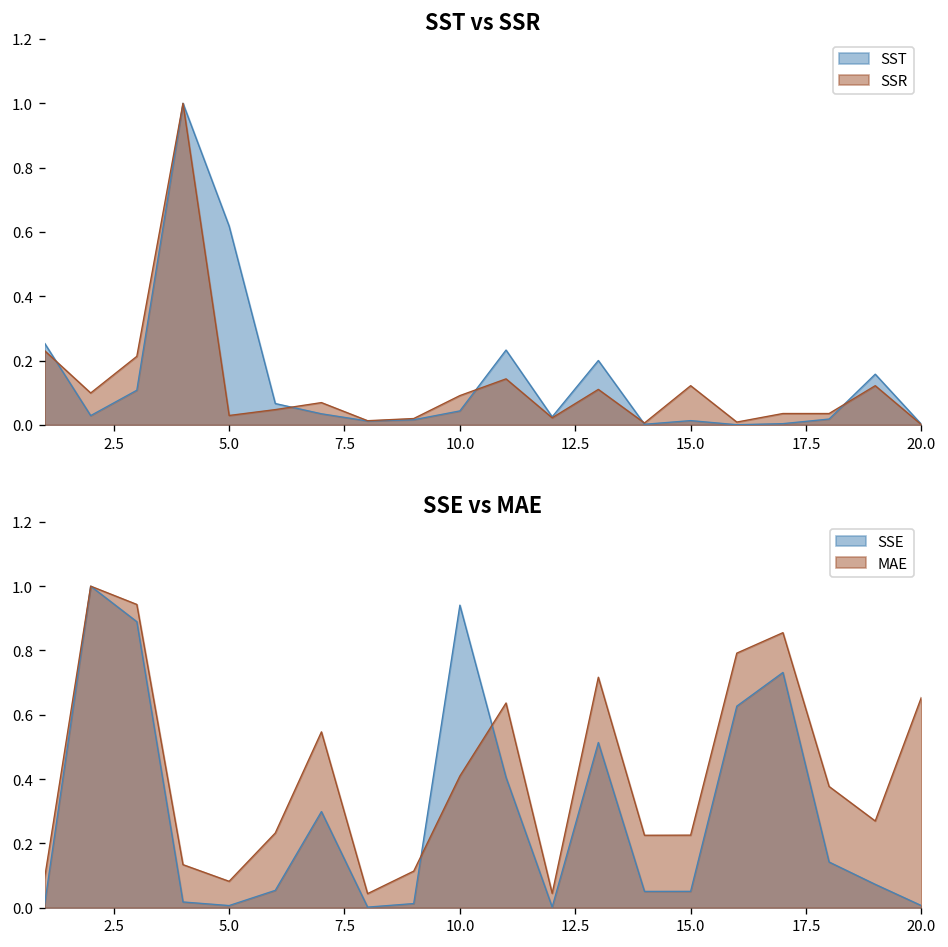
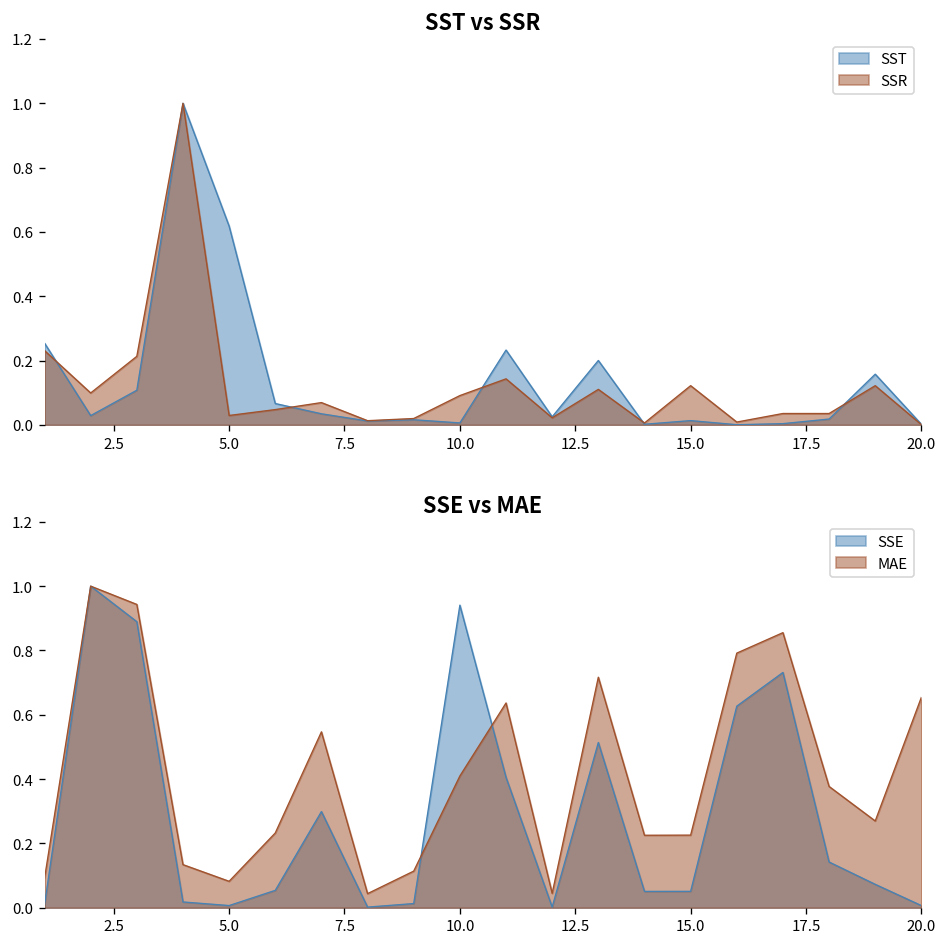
SST vs SSR, SST, 10.0: 0.04 -> 0.01
